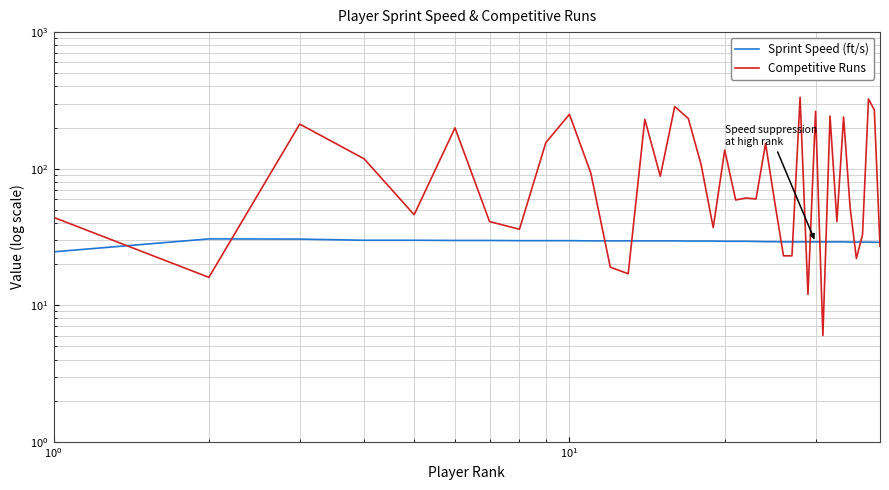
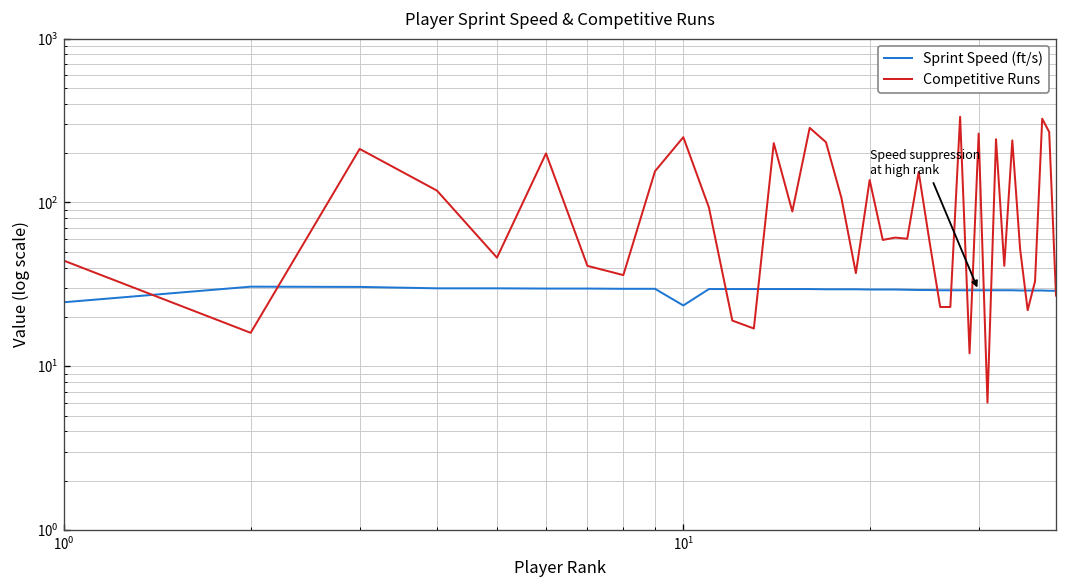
Sprint Speed (ft/s), 10^1: 30 -> 24
